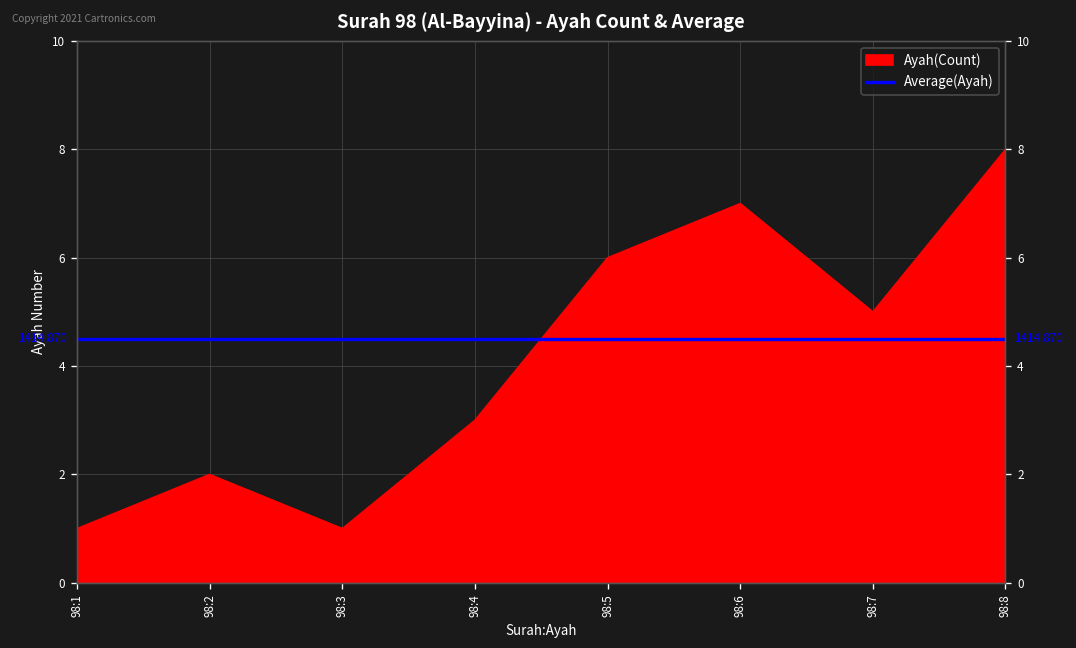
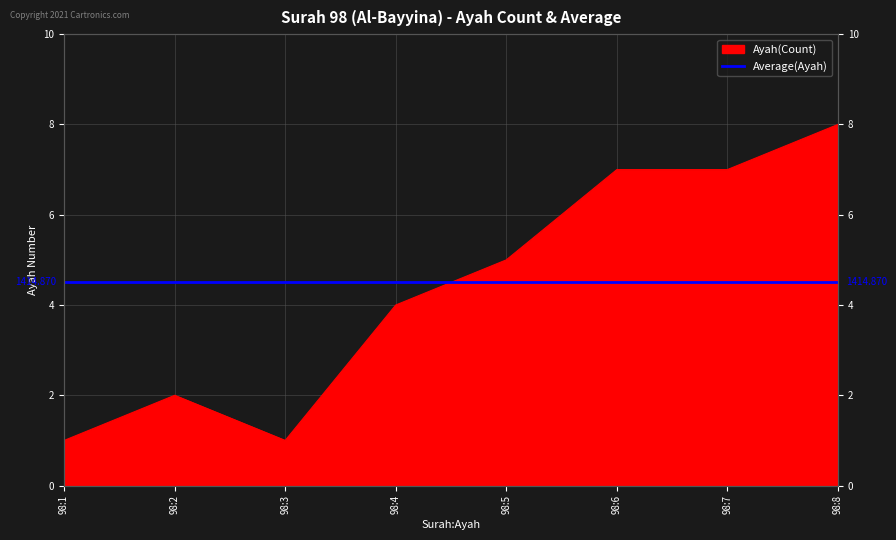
Ayah(Count), 98:4: 3 -> 4
Ayah(Count), 98:5: 6 -> 5
Ayah(Count), 98:7: 5 -> 7
